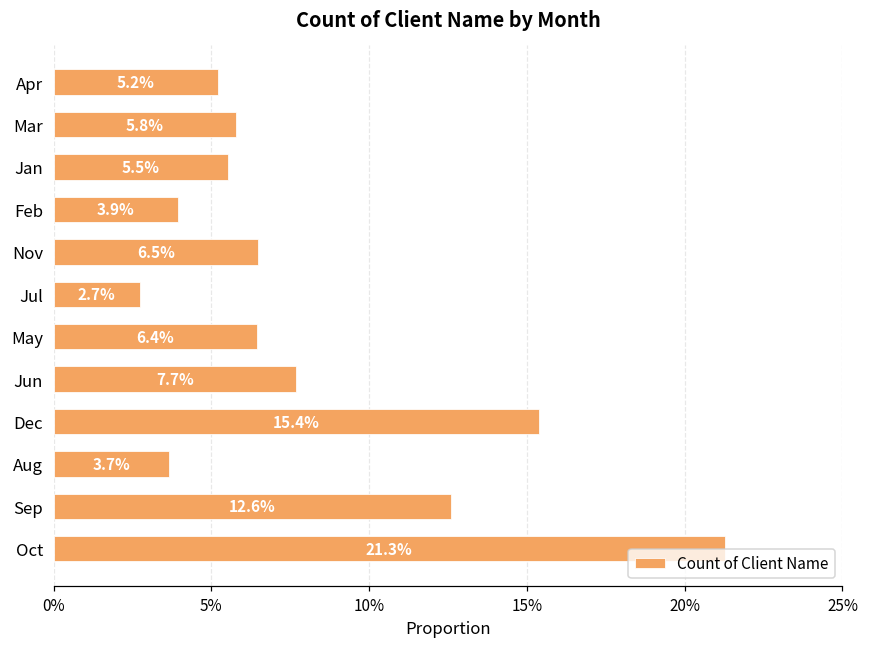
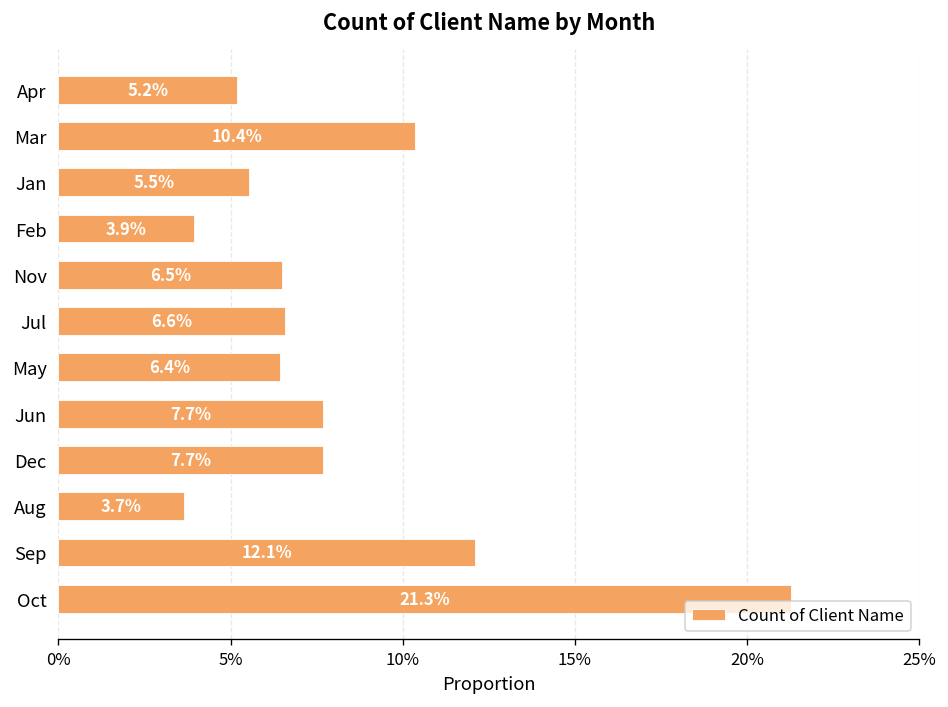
Mar: 5.8% -> 10.4%
Jul: 2.7% -> 6.6%
Dec: 15.4% -> 7.7%
Sep: 12.6% -> 12.1%
